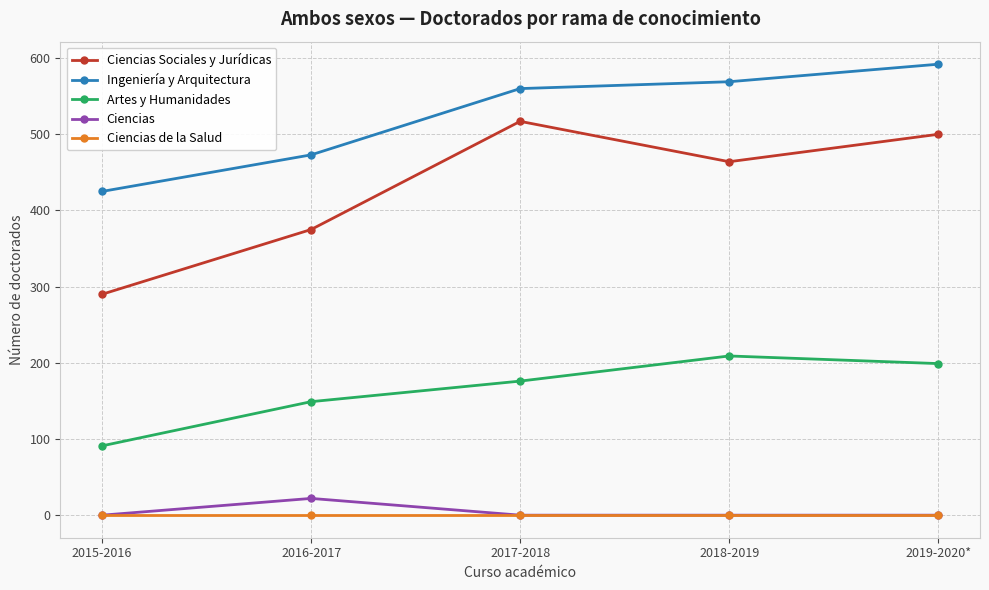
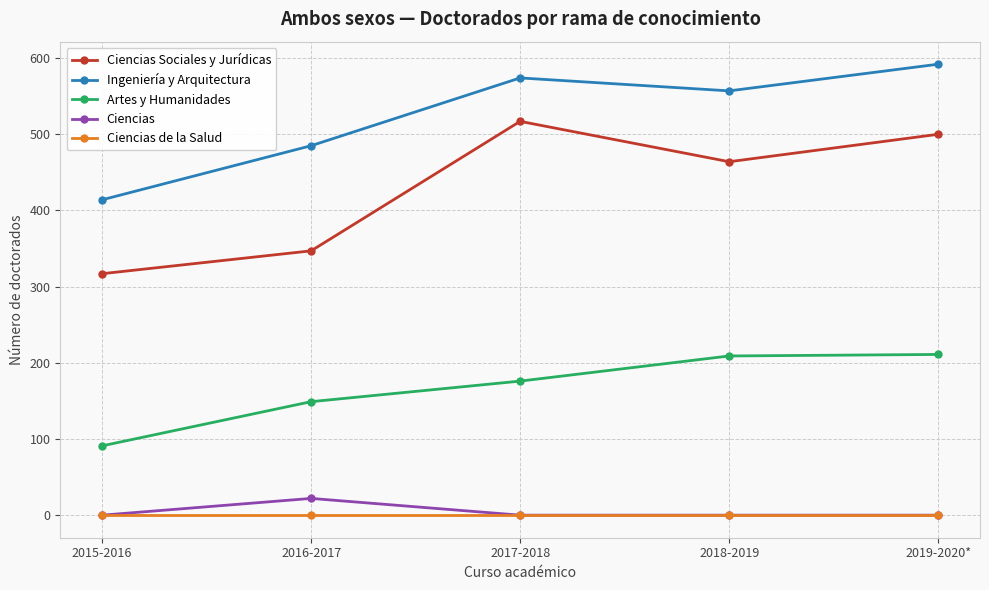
Ciencias Sociales y Jurídicas, 2015-2016: 290 -> 320
Ingeniería y Arquitectura, 2015-2016: 430 -> 410
Ciencias Sociales y Jurídicas, 2016-2017: 380 -> 350
Ingeniería y Arquitectura, 2016-2017: 470 -> 490
Ingeniería y Arquitectura, 2017-2018: 560 -> 570
Ingeniería y Arquitectura, 2018-2019: 570 -> 560
Artes y Humanidades, 2019-2020*: 200 -> 210
